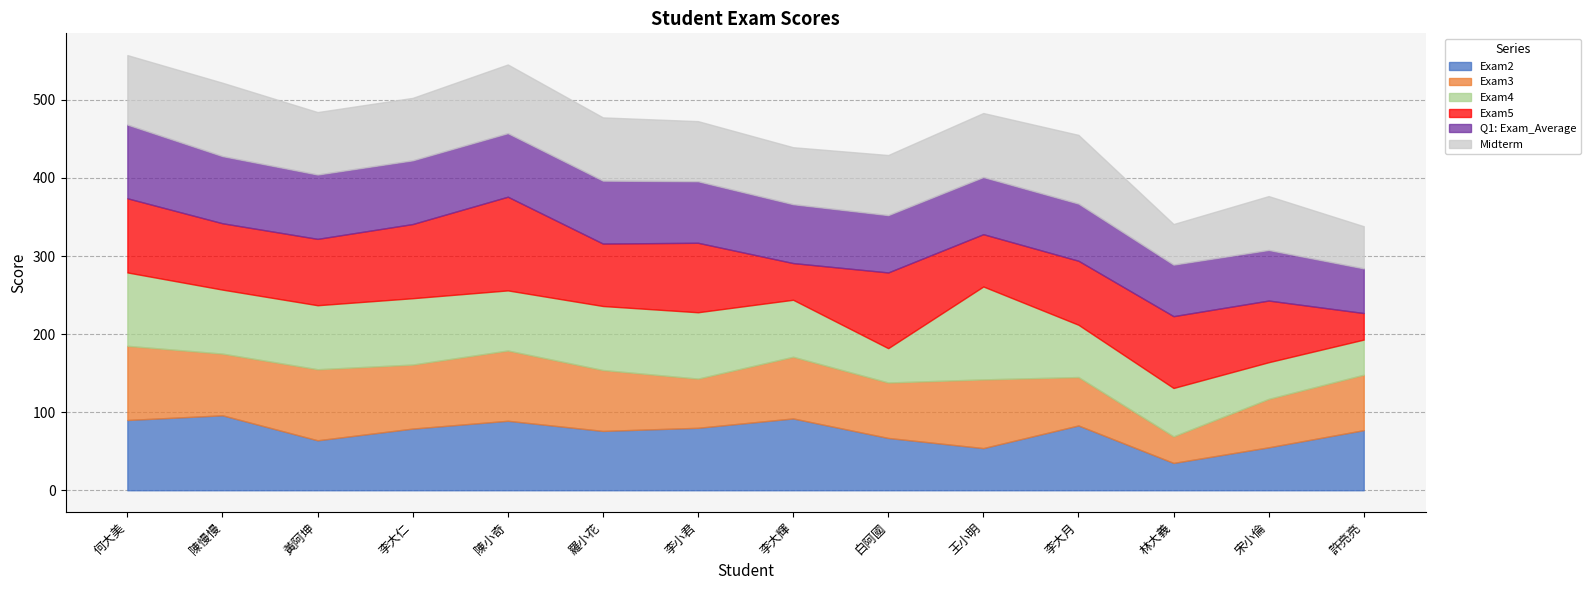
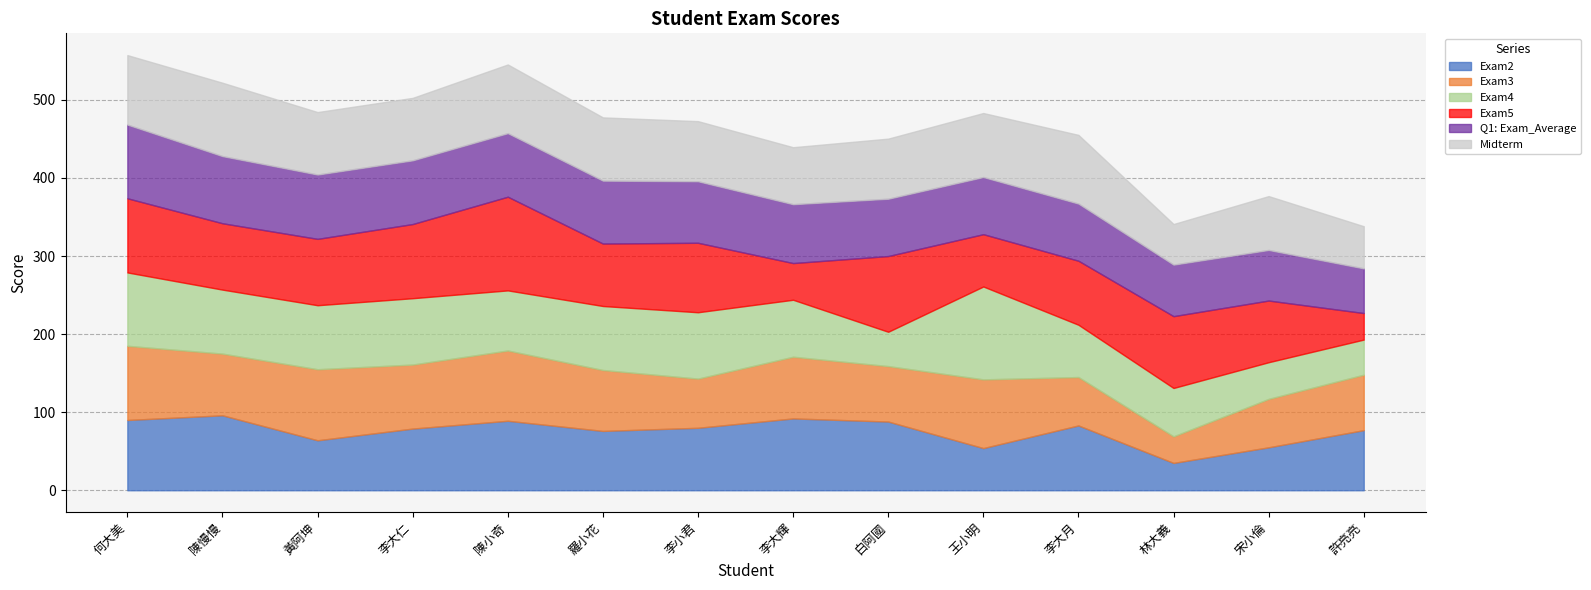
Exam2, 白阿國: 70 -> 90
